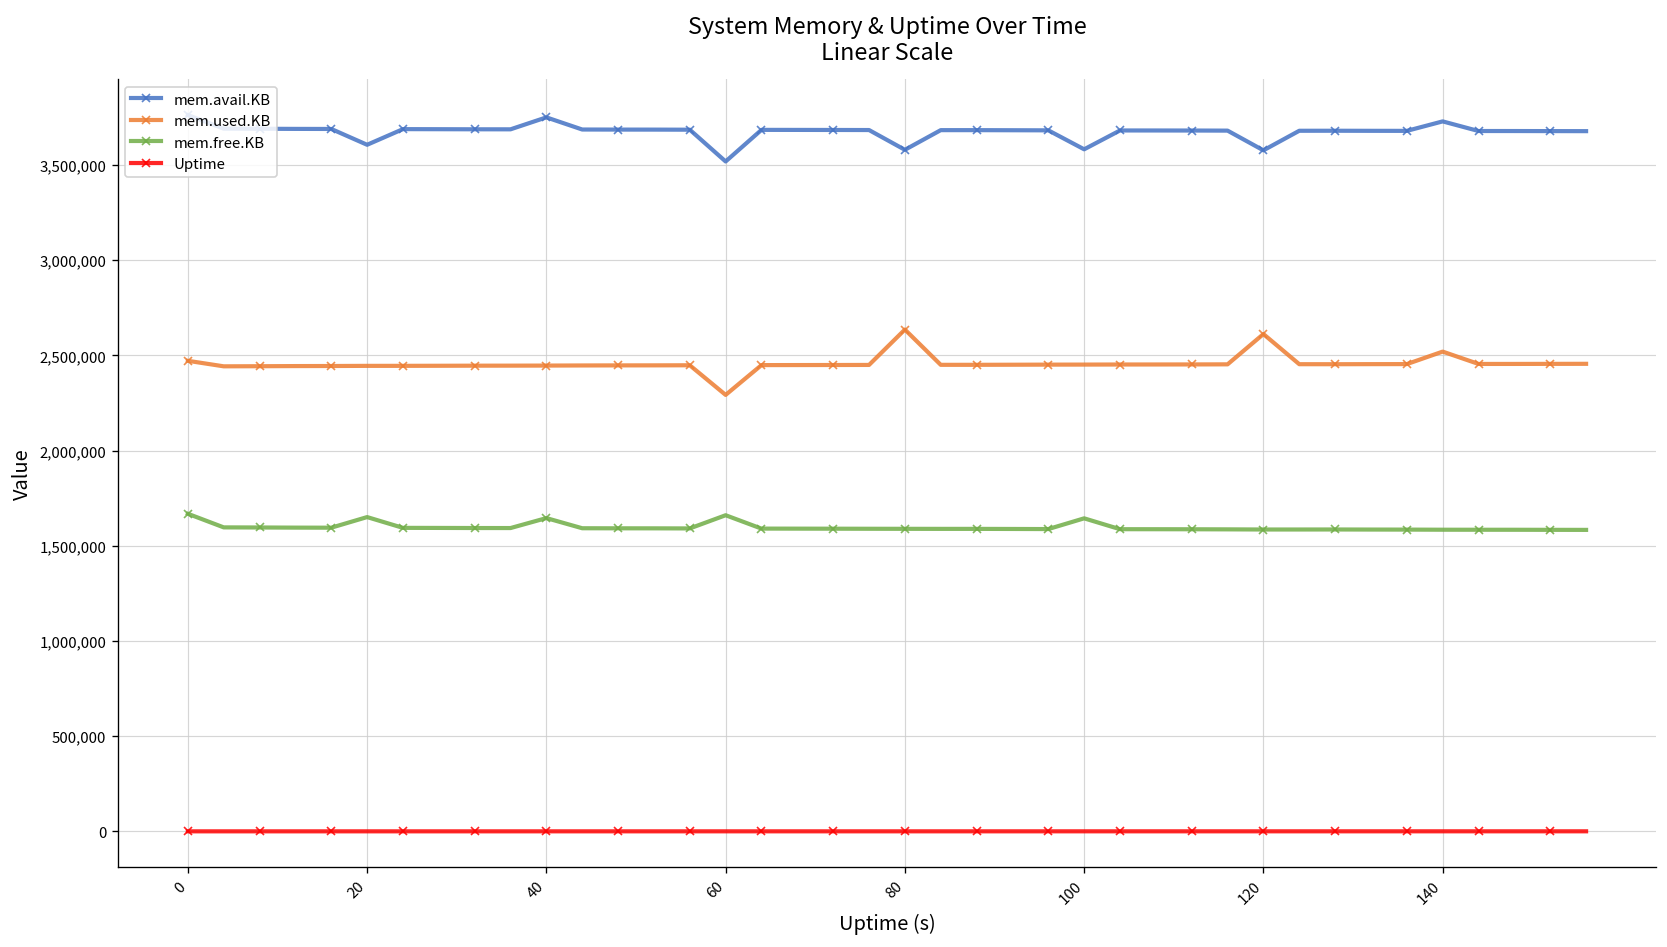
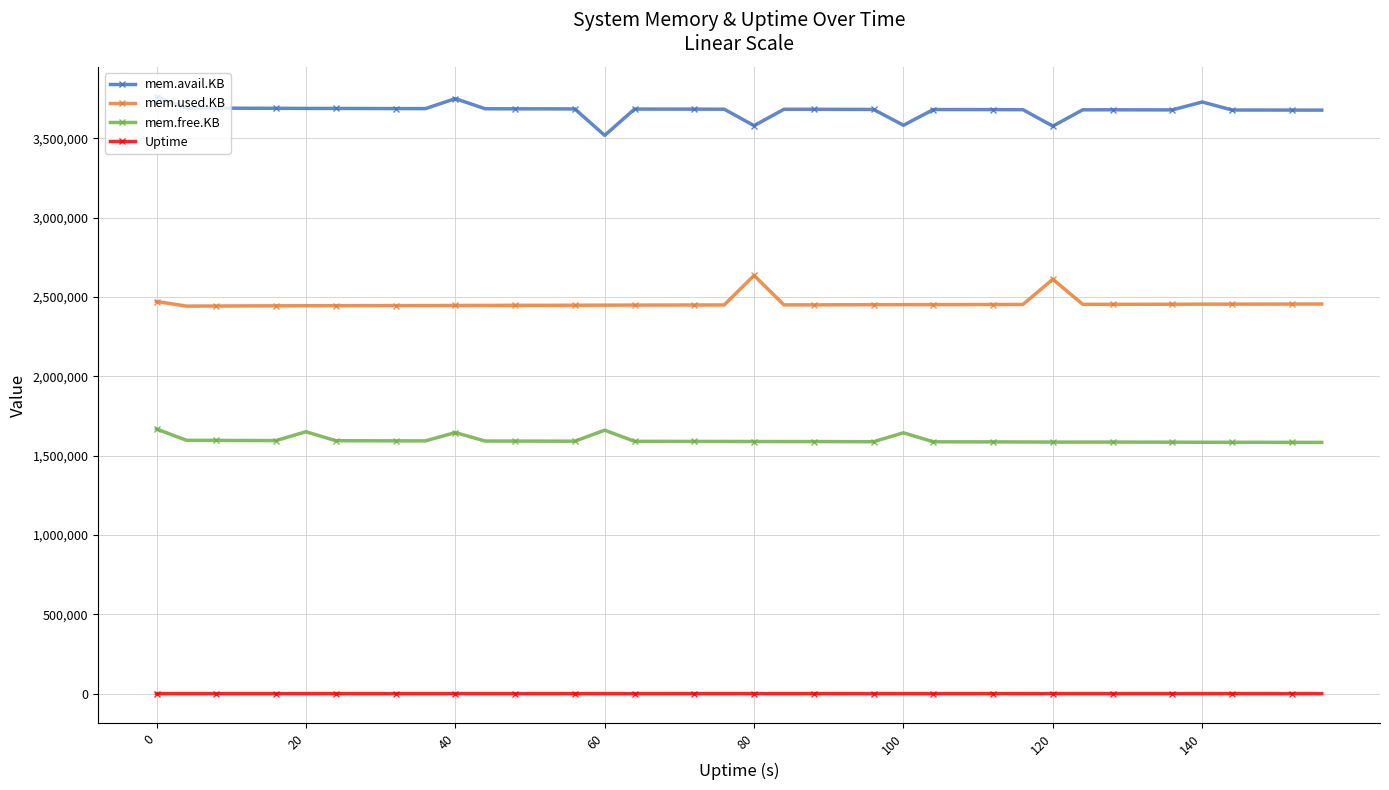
mem.avail.KB, 20: 3,610,000 -> 3,690,000
mem.used.KB, 60: 2,290,000 -> 2,450,000
mem.used.KB, 140: 2,520,000 -> 2,450,000
